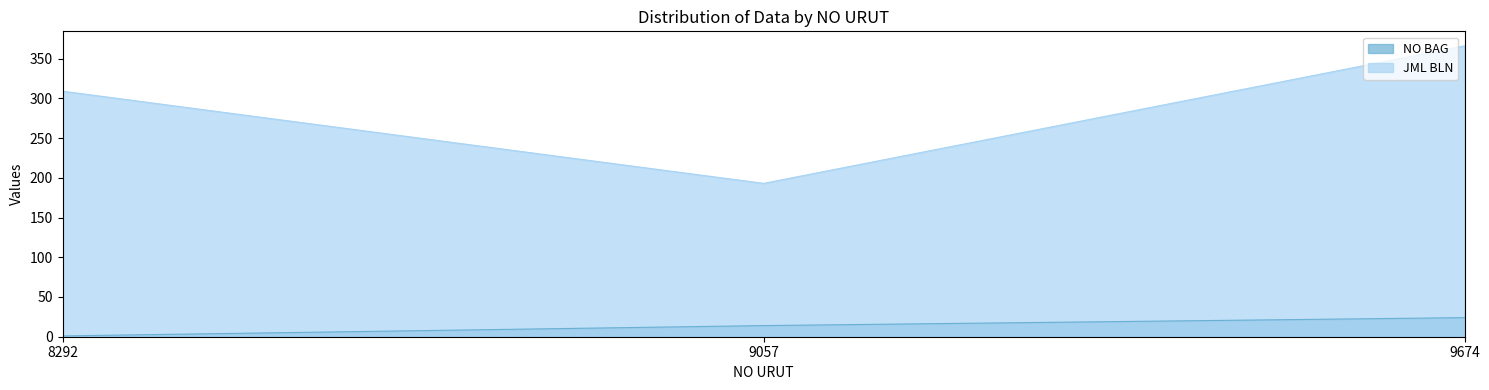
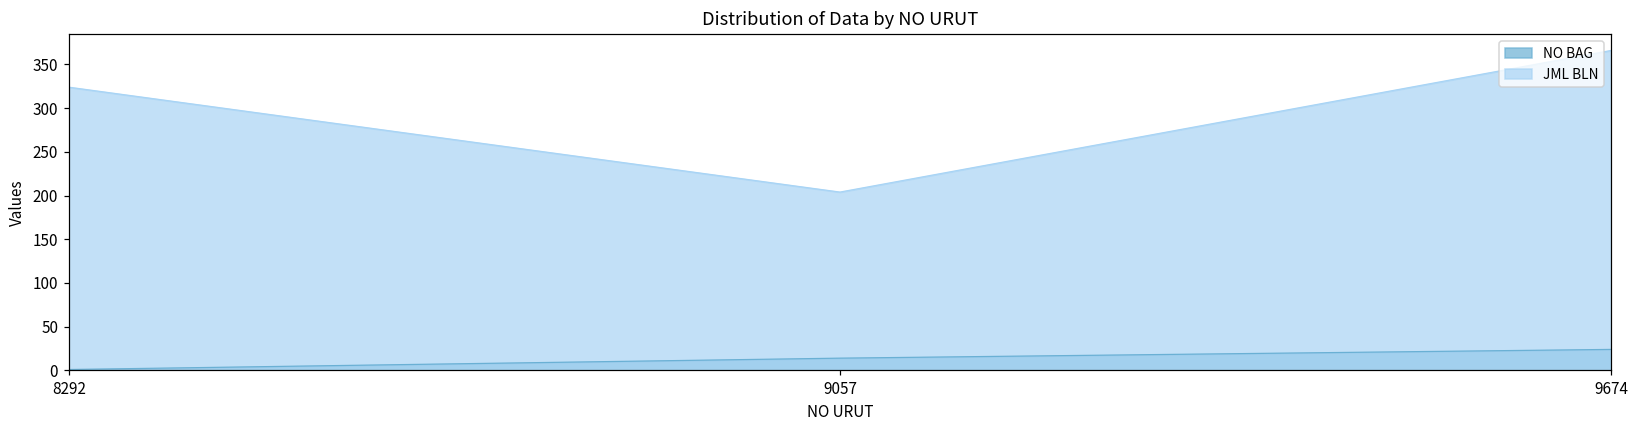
JML BLN, 8292: 310 -> 320
JML BLN, 9057: 190 -> 200
